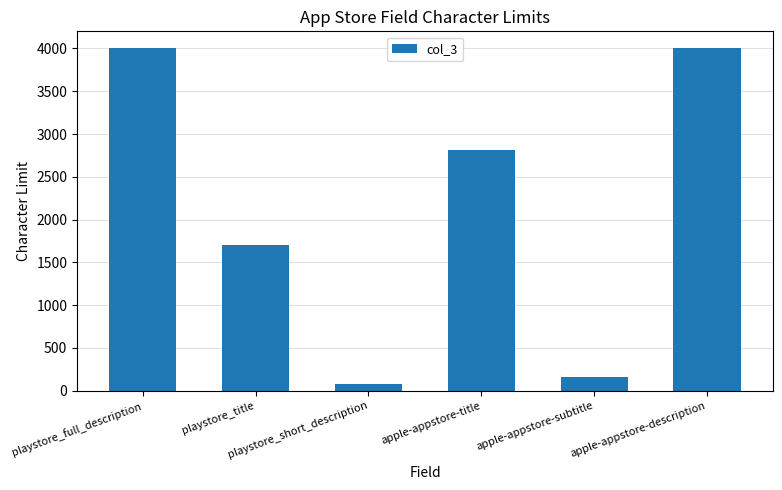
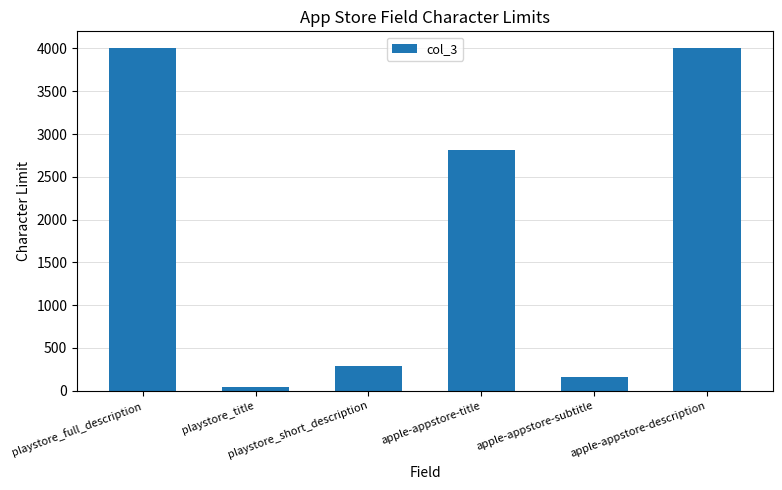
playstore_title: 1700 -> 100
playstore_short_description: 100 -> 300
